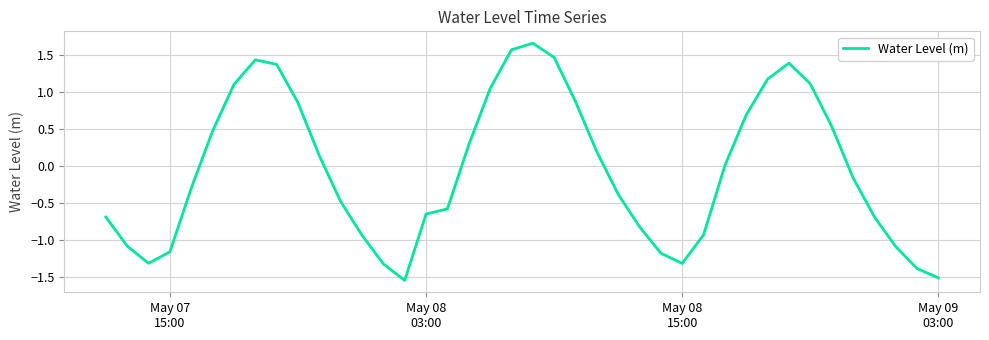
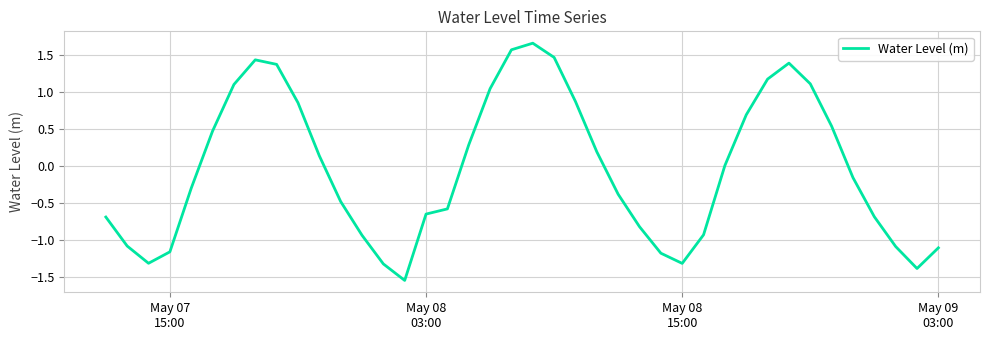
May 09 03:00: -1.5 -> -1.1
